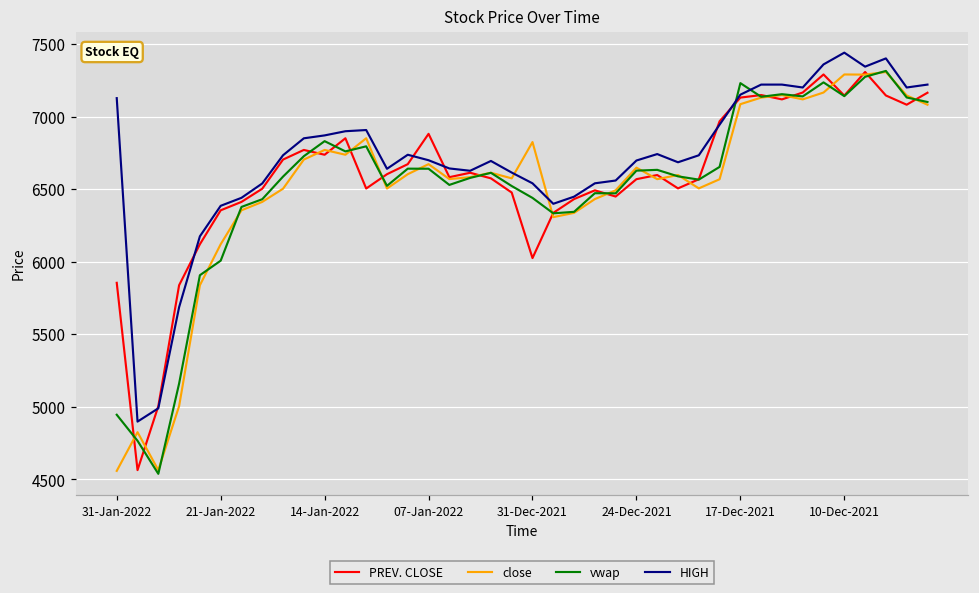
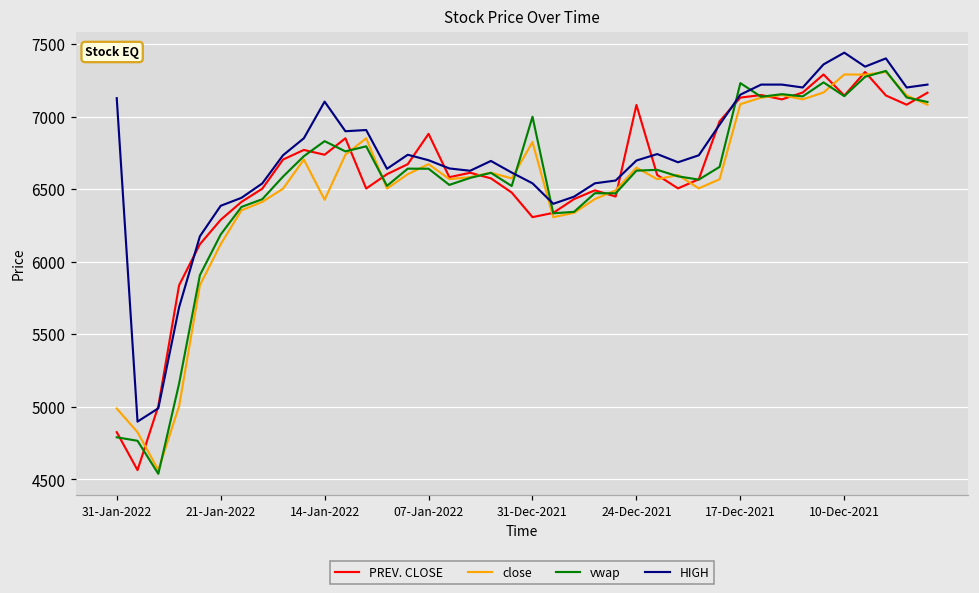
PREV. CLOSE, 31-Jan-2022: 5850 -> 4830
close, 31-Jan-2022: 4560 -> 4990
vwap, 31-Jan-2022: 4950 -> 4790
PREV. CLOSE, 21-Jan-2022: 6350 -> 6290
vwap, 21-Jan-2022: 6010 -> 6190
close, 14-Jan-2022: 6770 -> 6430
HIGH, 14-Jan-2022: 6870 -> 7100
PREV. CLOSE, 31-Dec-2021: 6020 -> 6310
vwap, 31-Dec-2021: 6440 -> 7000
PREV. CLOSE, 24-Dec-2021: 6570 -> 7080
